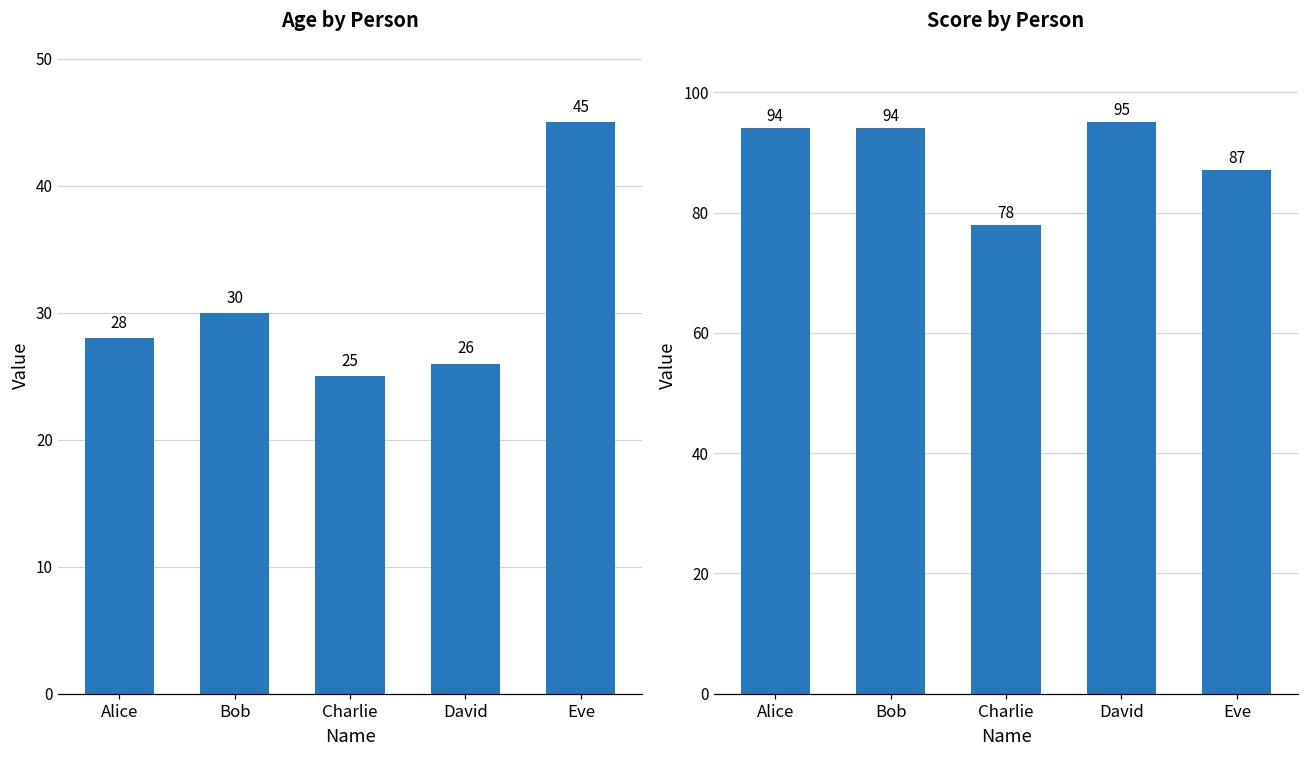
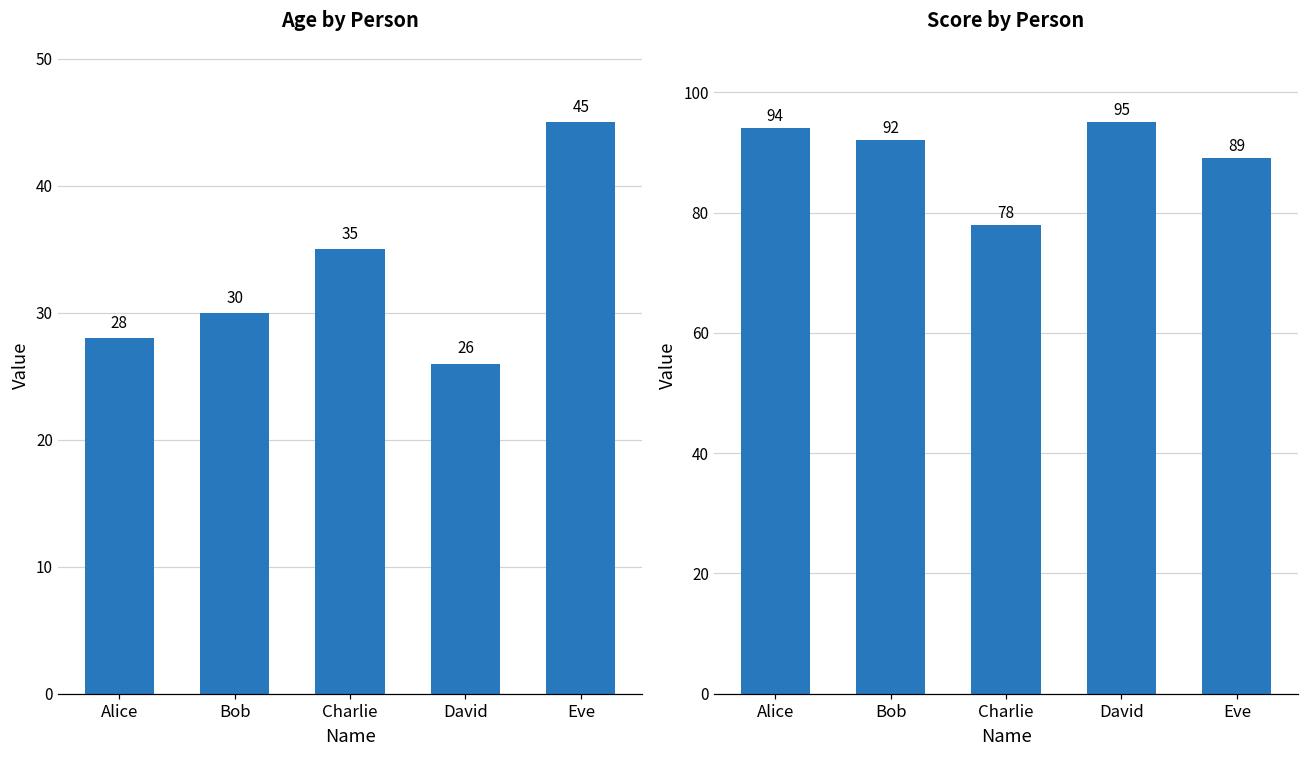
Age by Person, Charlie: 25 -> 35
Score by Person, Bob: 94 -> 92
Score by Person, Eve: 87 -> 89
